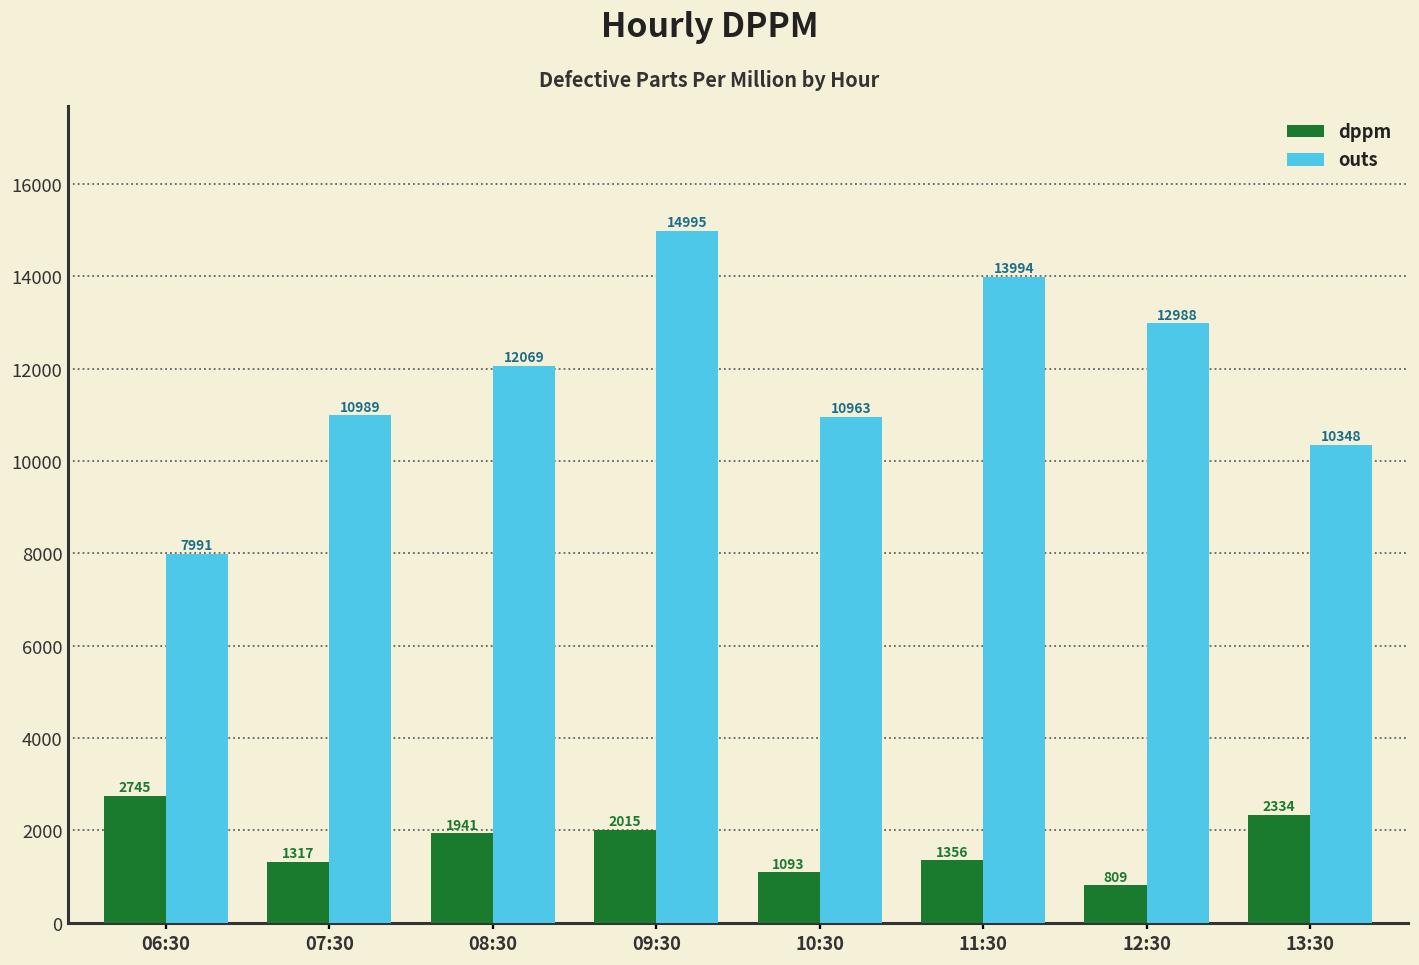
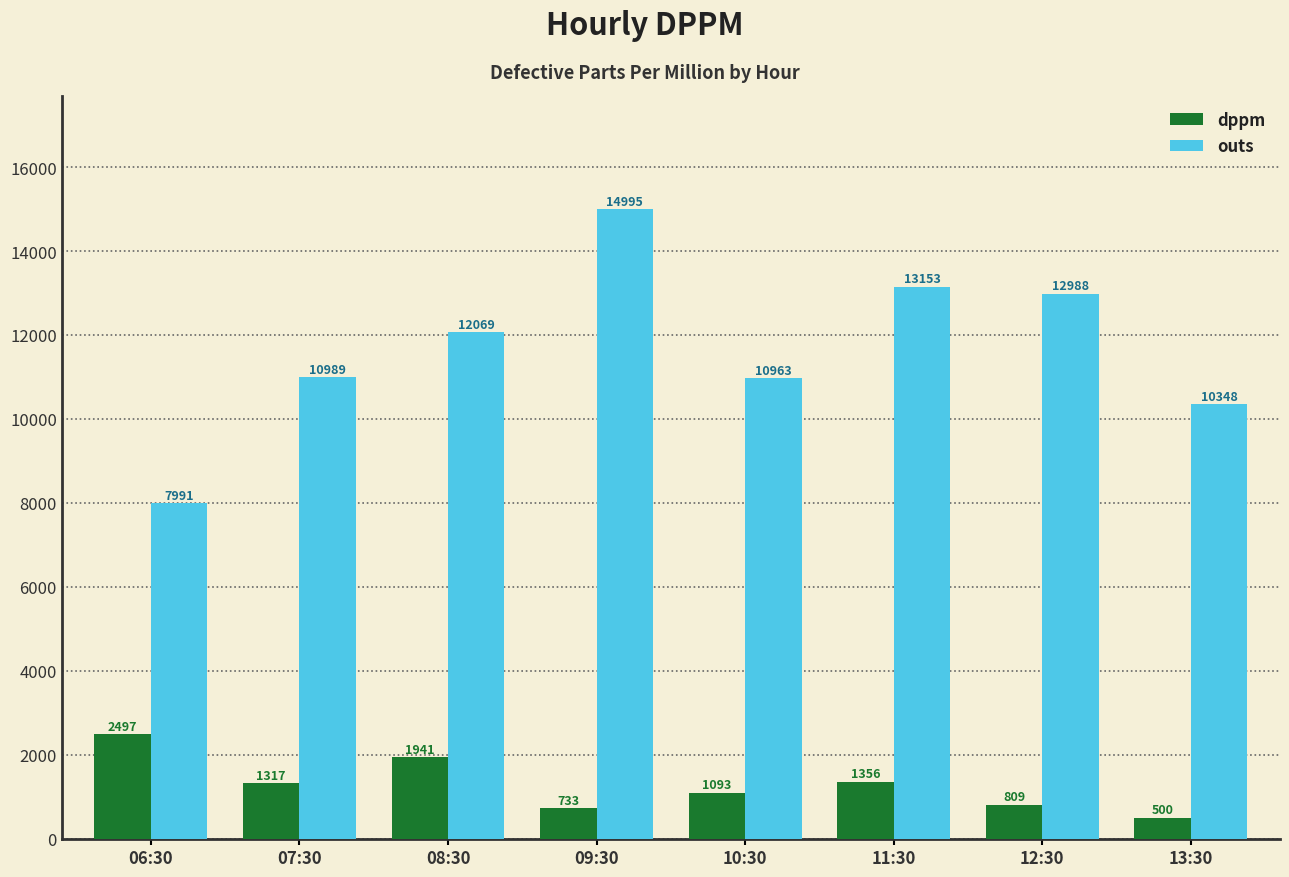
dppm, 06:30: 2745 -> 2497
dppm, 09:30: 2015 -> 733
outs, 11:30: 13994 -> 13153
dppm, 13:30: 2334 -> 500
